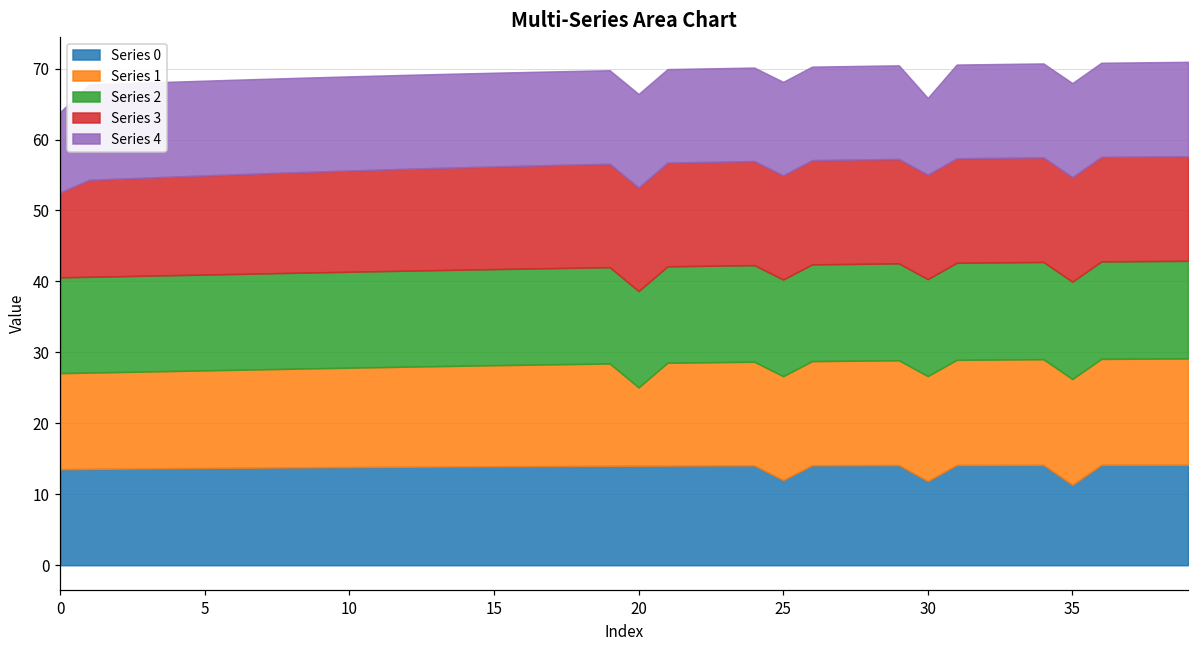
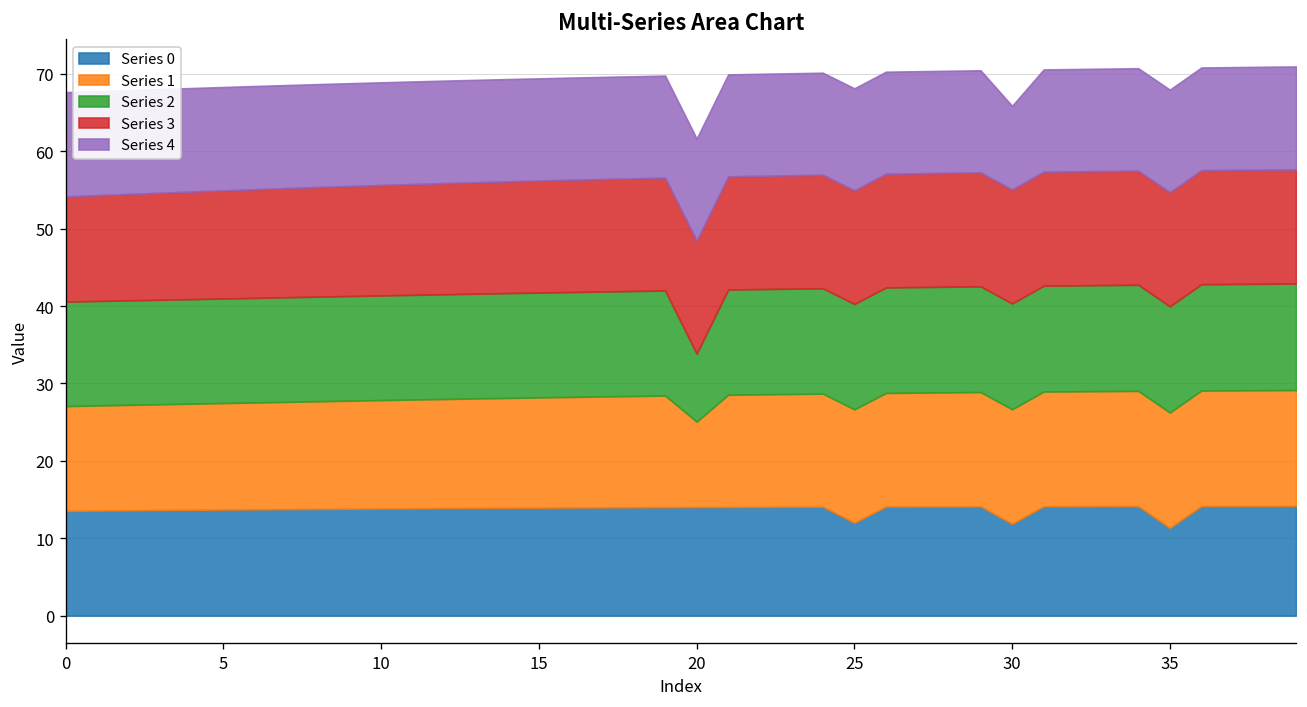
Series 3, 0: 12 -> 14
Series 4, 0: 11 -> 13
Series 2, 20: 14 -> 9
